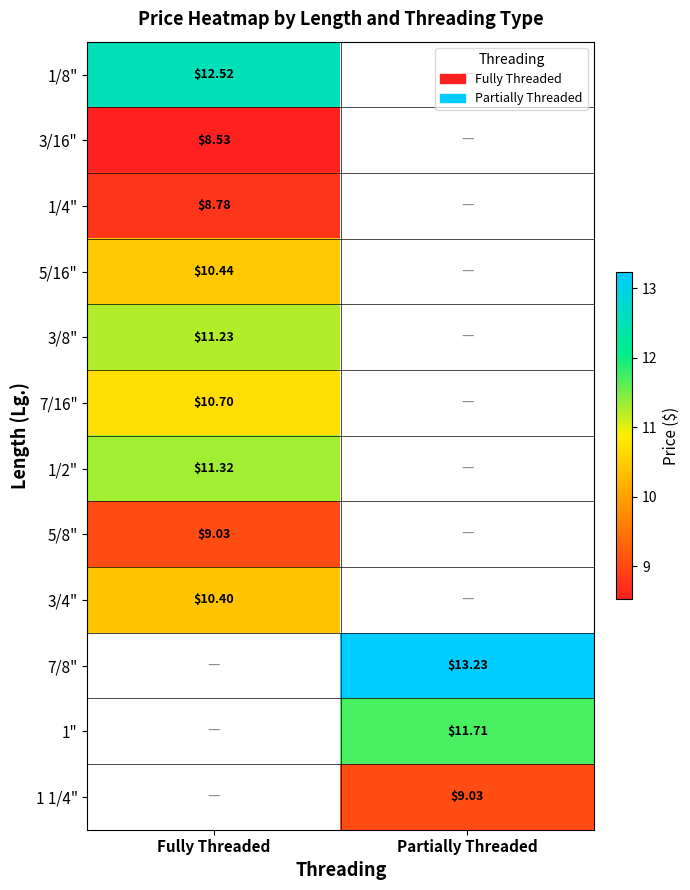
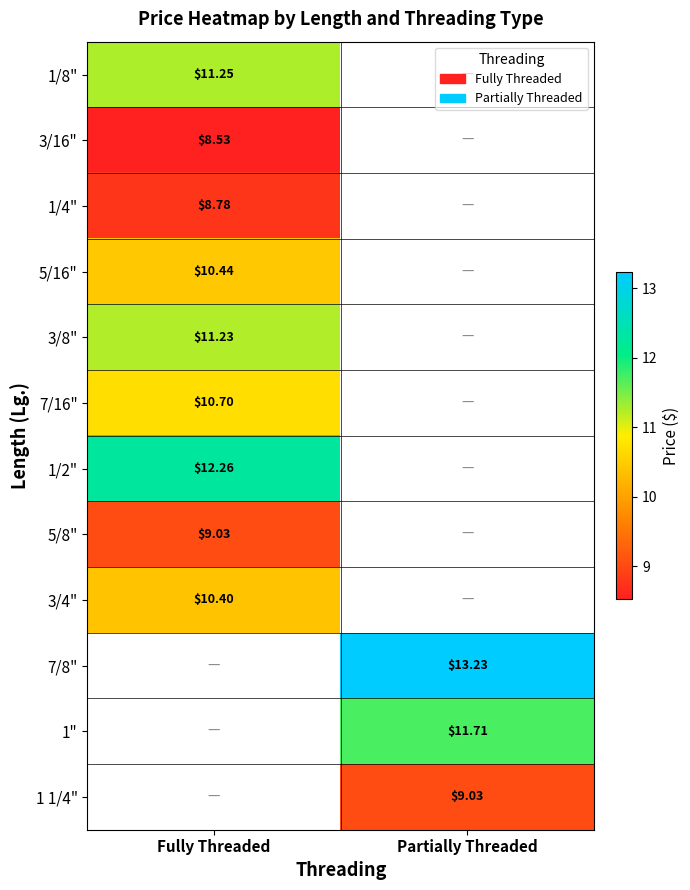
1/8", Fully Threaded: $12.52 -> $11.25
1/2", Fully Threaded: $11.32 -> $12.26
